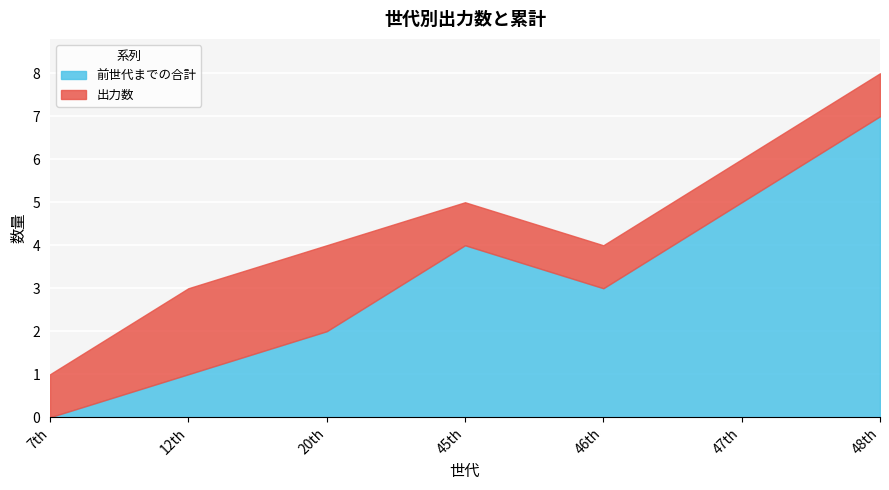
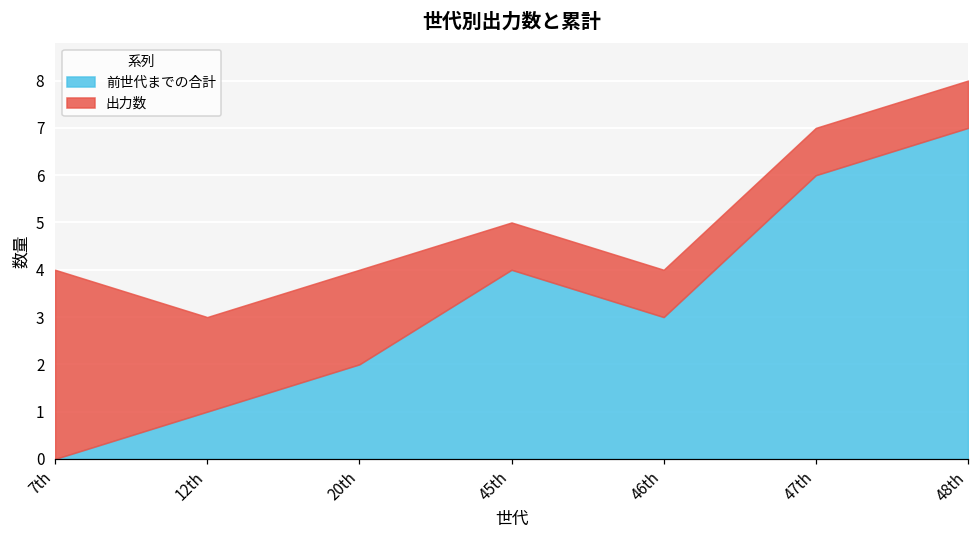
出力数, 7th: 1 -> 4
前世代までの合計, 47th: 5 -> 6
